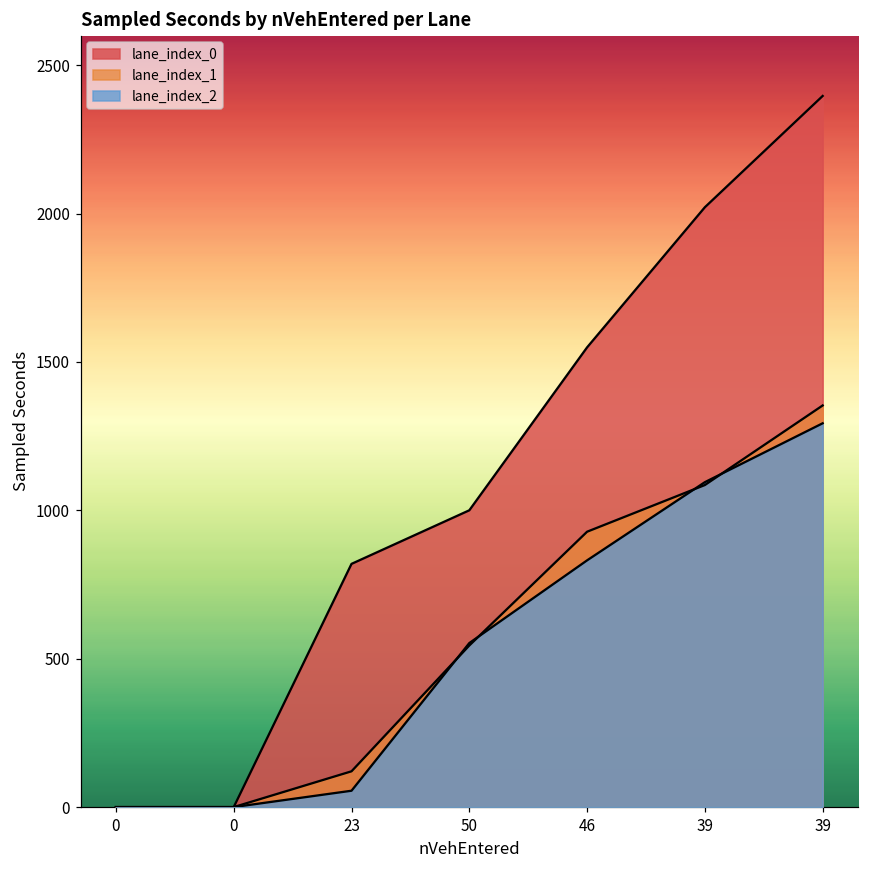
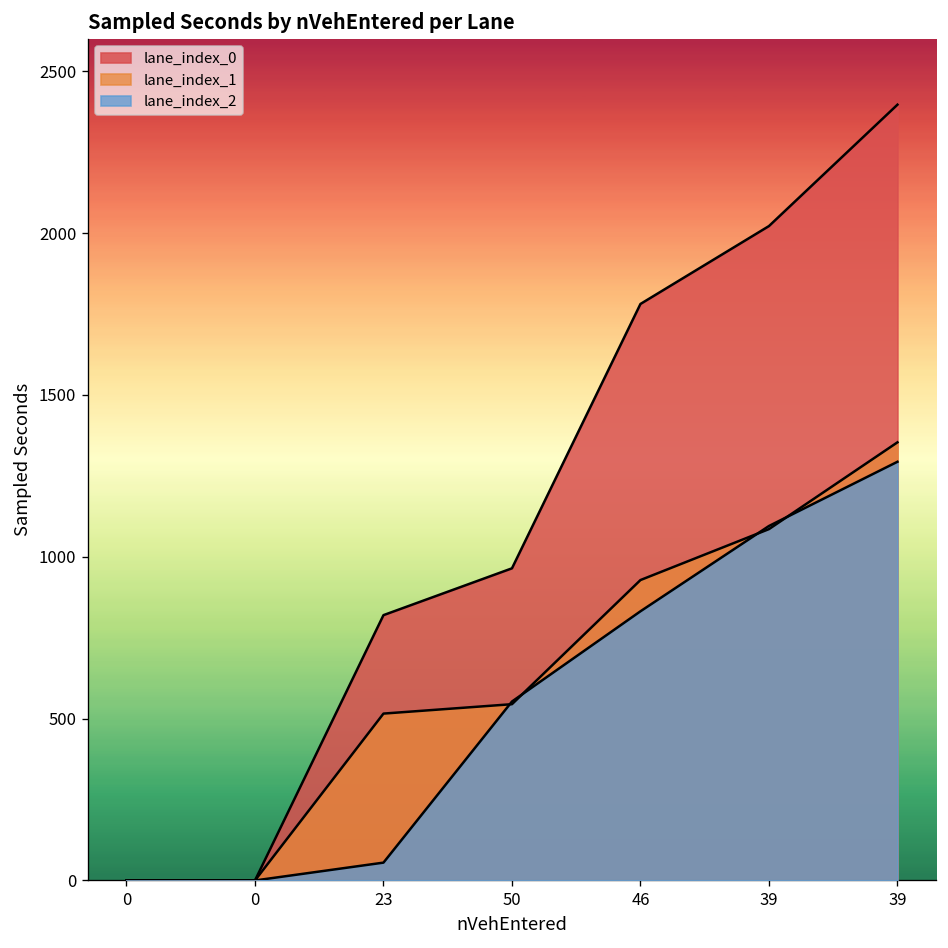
lane_index_1, 23: 120 -> 520
lane_index_0, 50: 1000 -> 960
lane_index_0, 46: 1550 -> 1780
